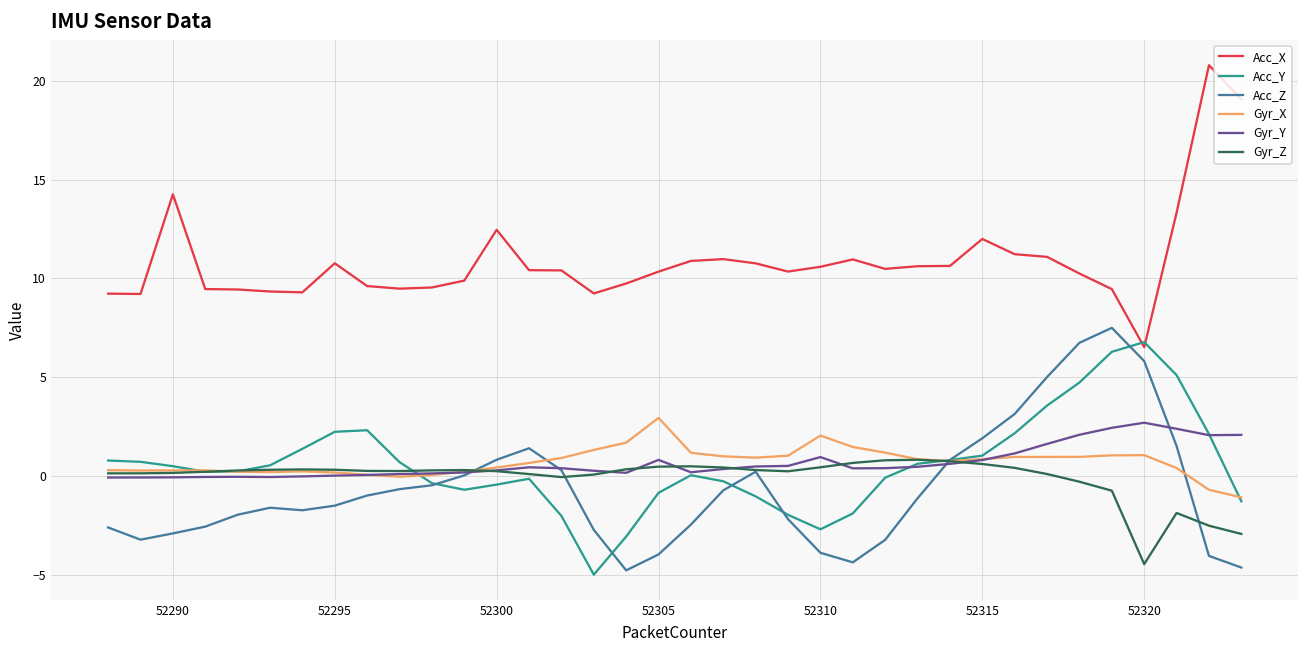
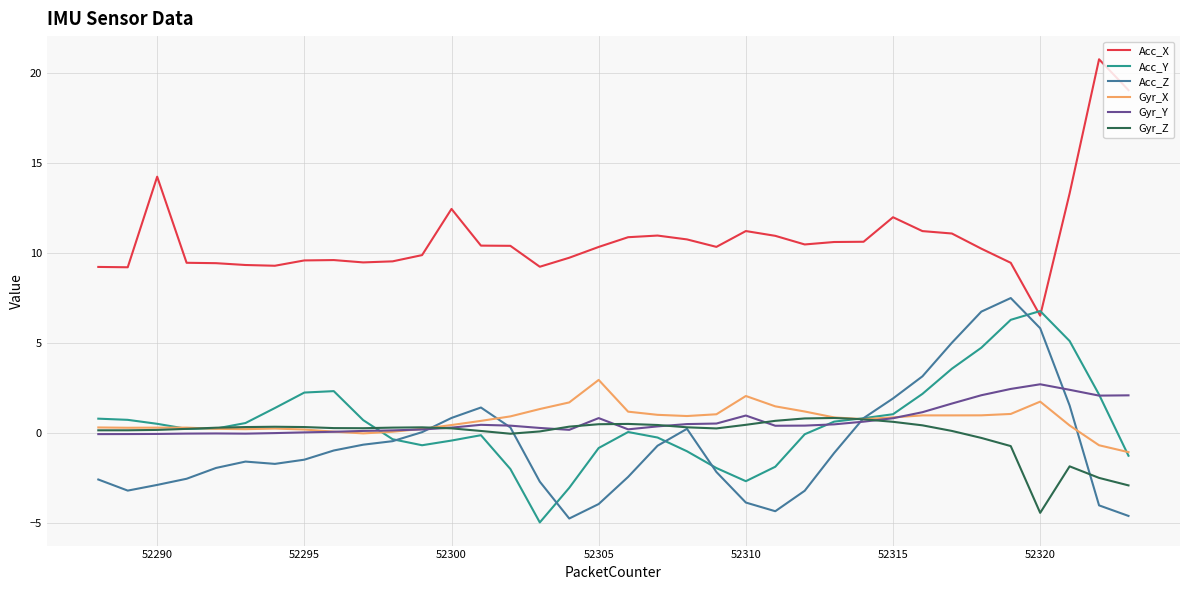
Acc_X, 52295: 10.8 -> 9.6
Acc_X, 52310: 10.6 -> 11.2
Gyr_X, 52320: 1.1 -> 1.7
